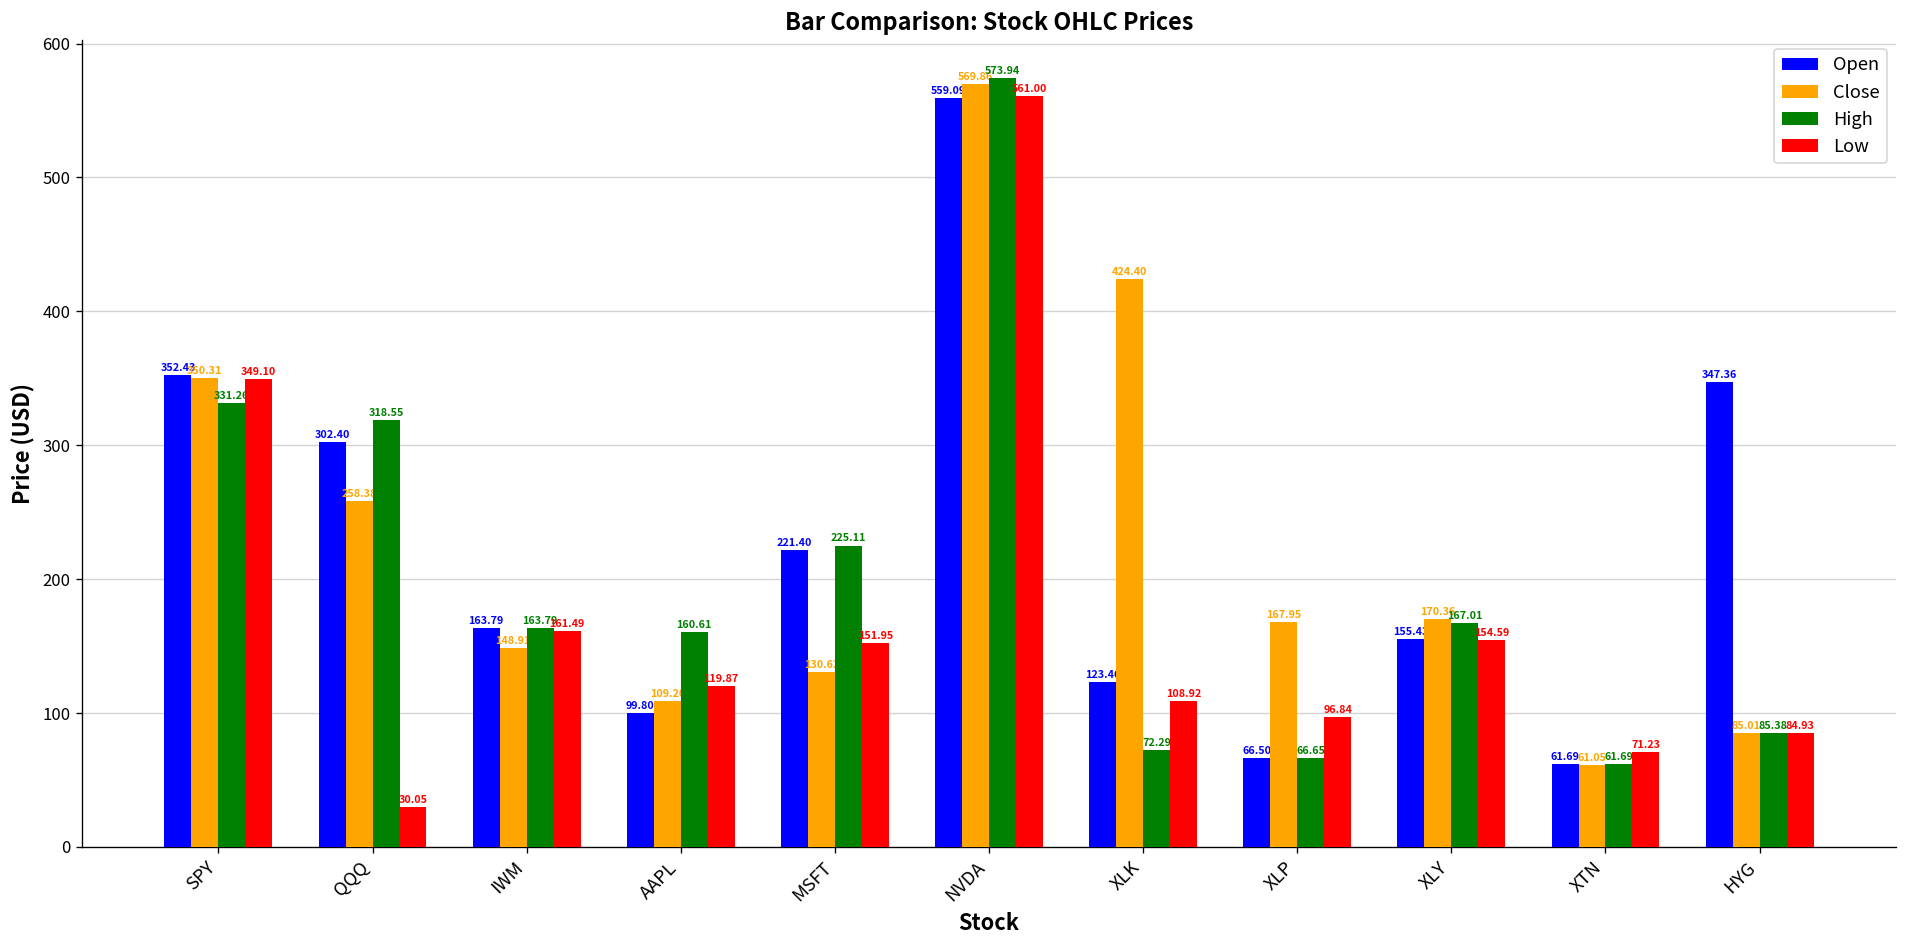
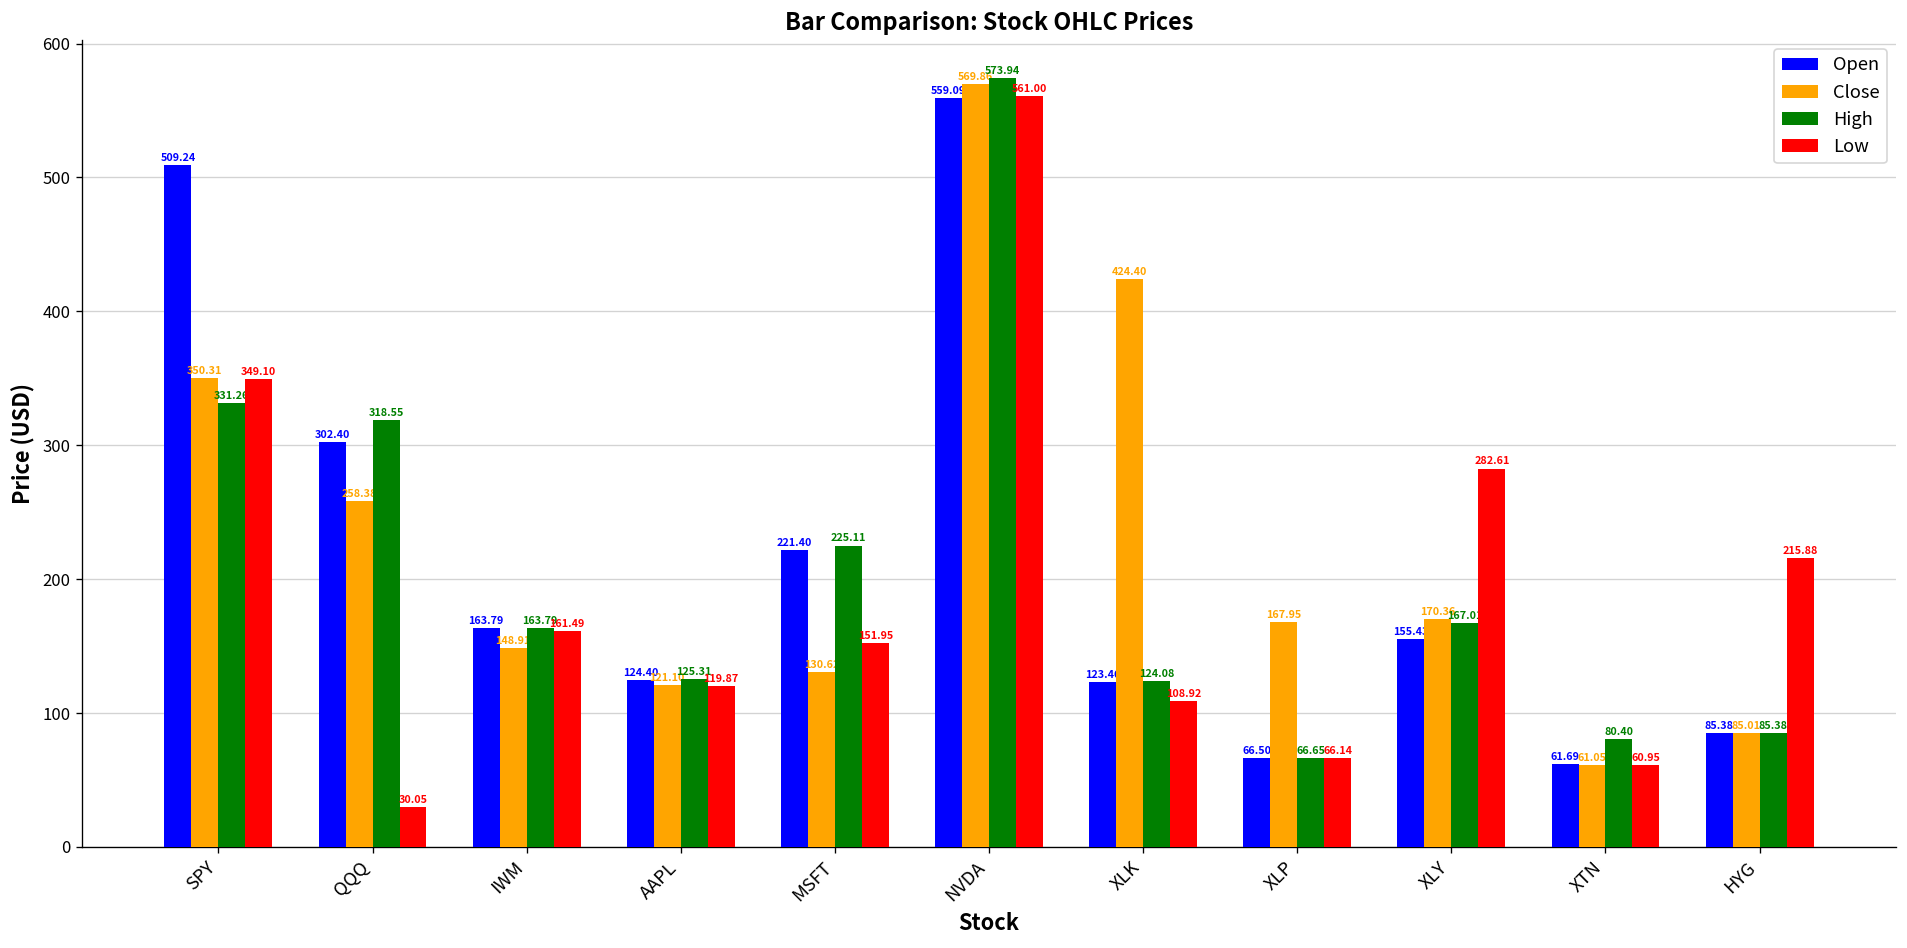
Open, SPY: 352.43 -> 509.24
Open, AAPL: 99.80 -> 124.40
Close, AAPL: 109.20 -> 121.10
High, AAPL: 160.61 -> 125.31
High, XLK: 72.29 -> 124.08
Low, XLP: 96.84 -> 66.14
Low, XLY: 154.59 -> 282.61
High, XTN: 61.69 -> 80.40
Low, XTN: 71.23 -> 60.95
Open, HYG: 347.36 -> 85.38
Low, HYG: 84.93 -> 215.88
